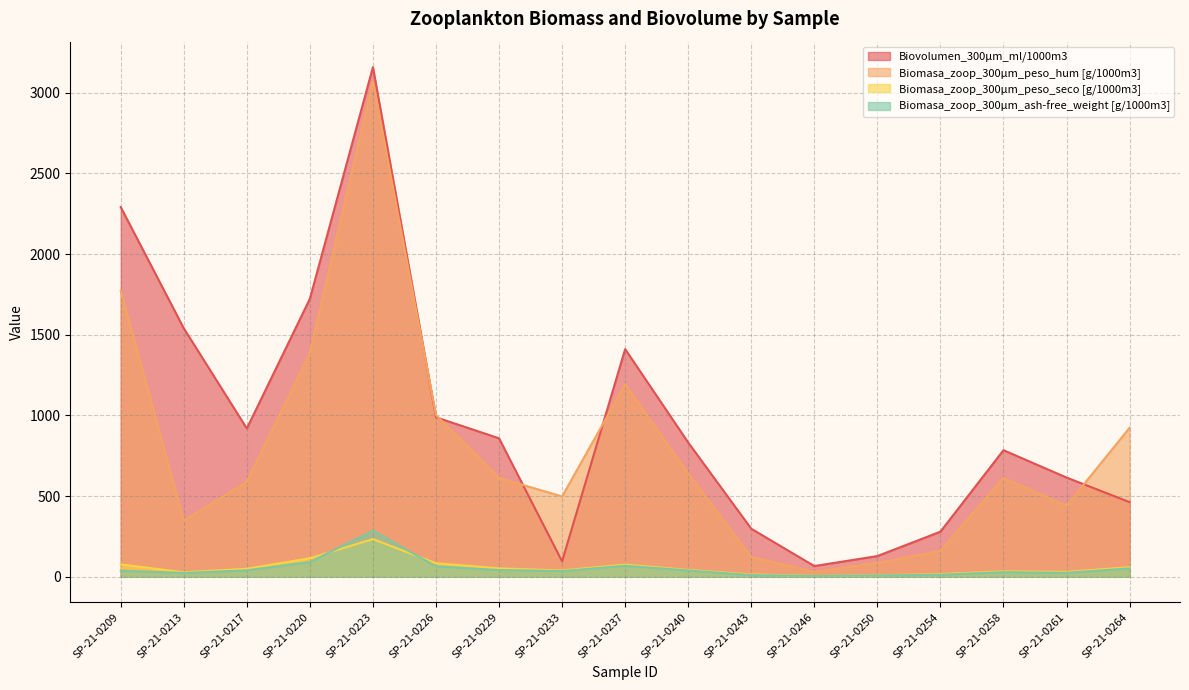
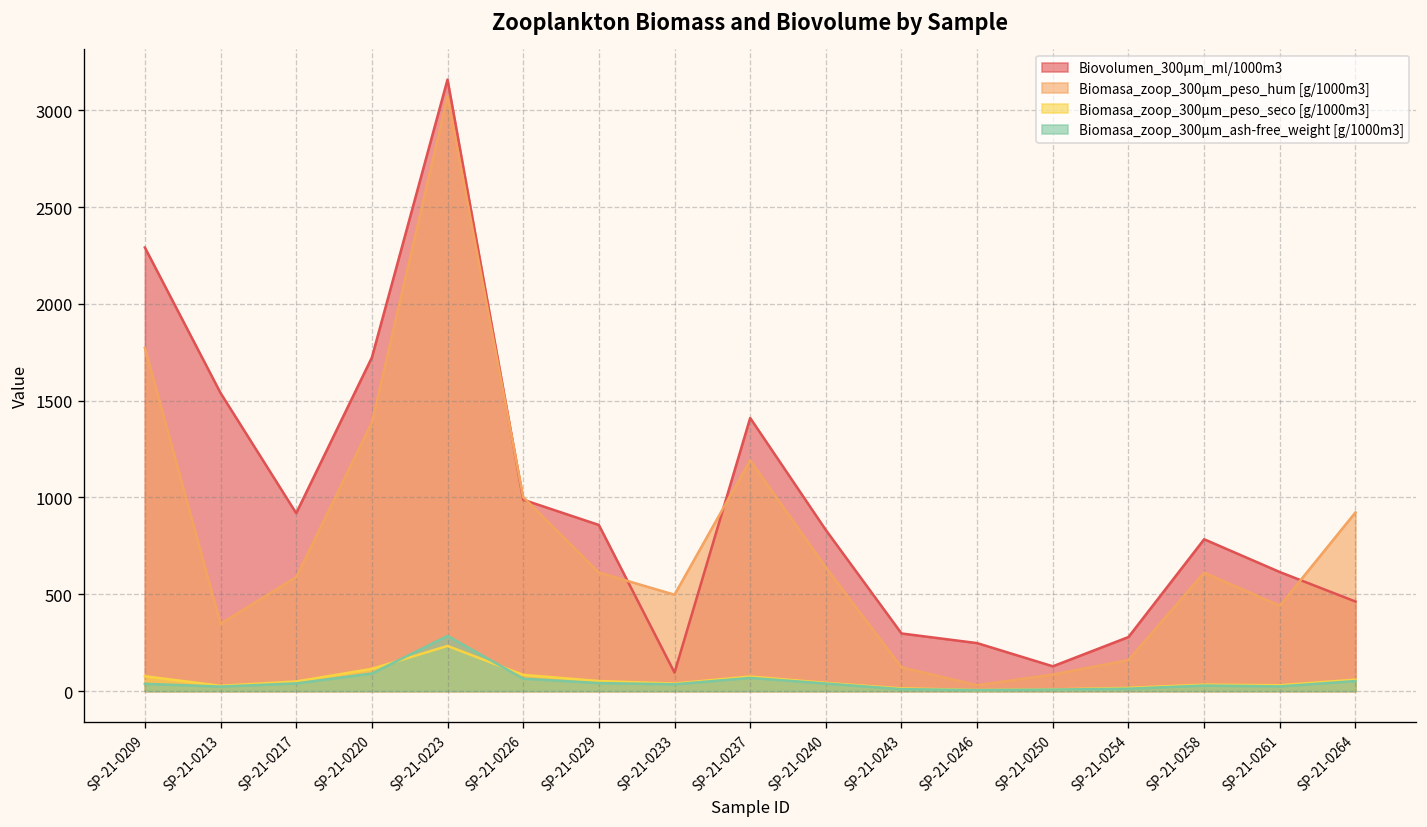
Biovolumen_300µm_ml/1000m3, SP-21-0246: 70 -> 250
